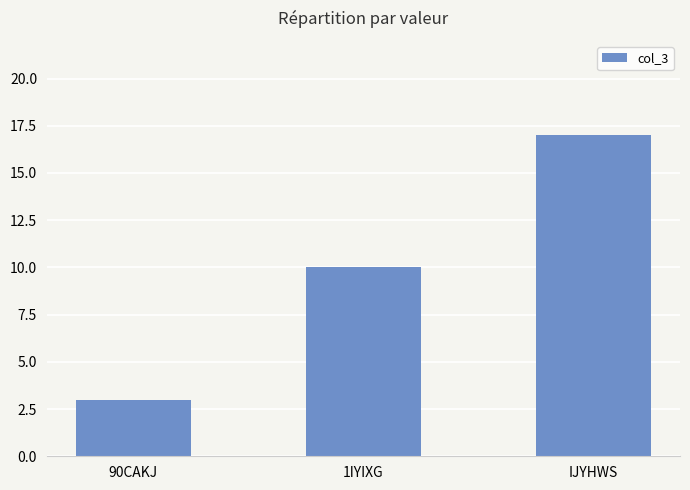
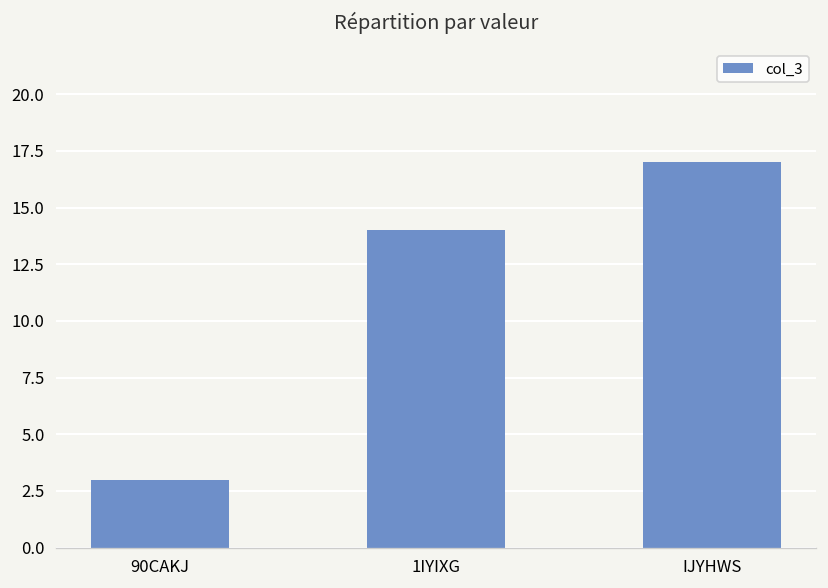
1IYIXG: 10 -> 14
